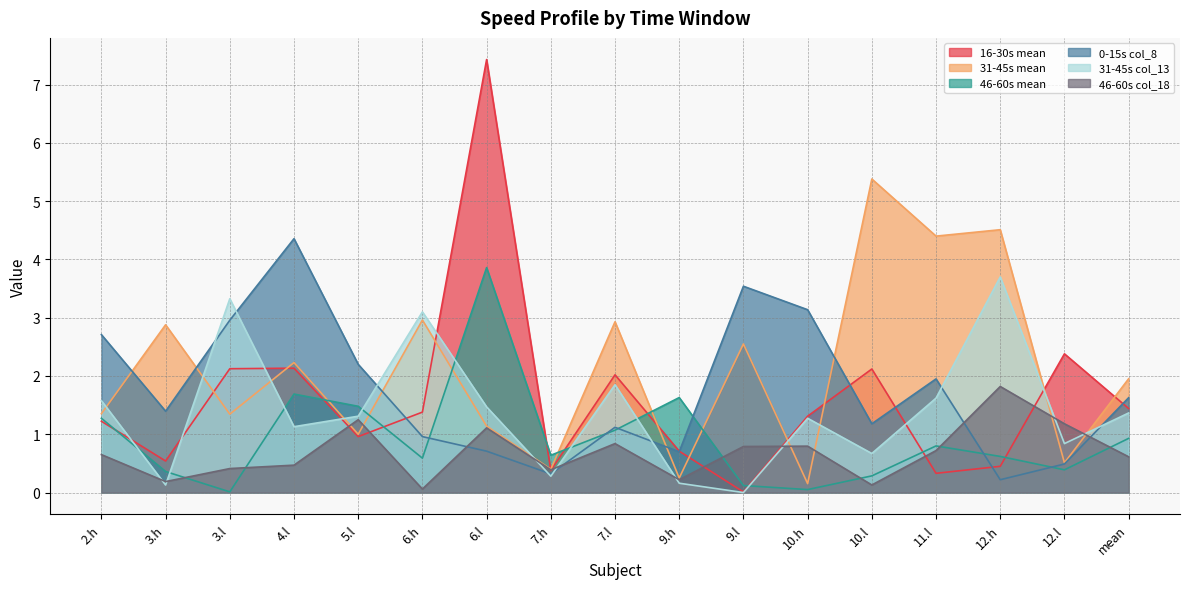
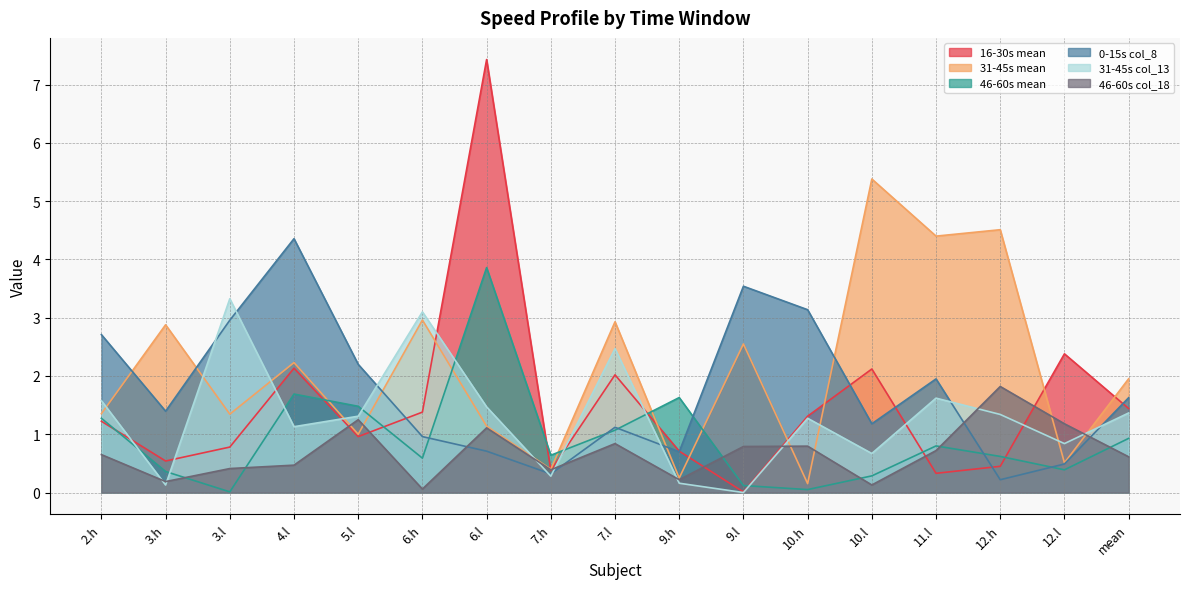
16-30s mean, 3.l: 2.1 -> 0.8
31-45s col_13, 7.l: 1.9 -> 2.5
31-45s col_13, 12.h: 3.7 -> 1.3
